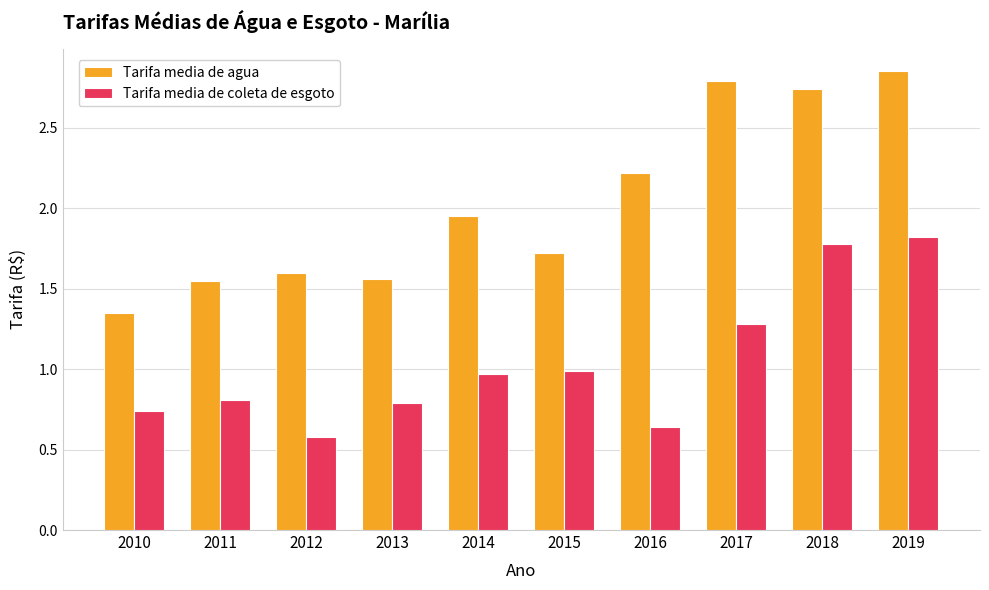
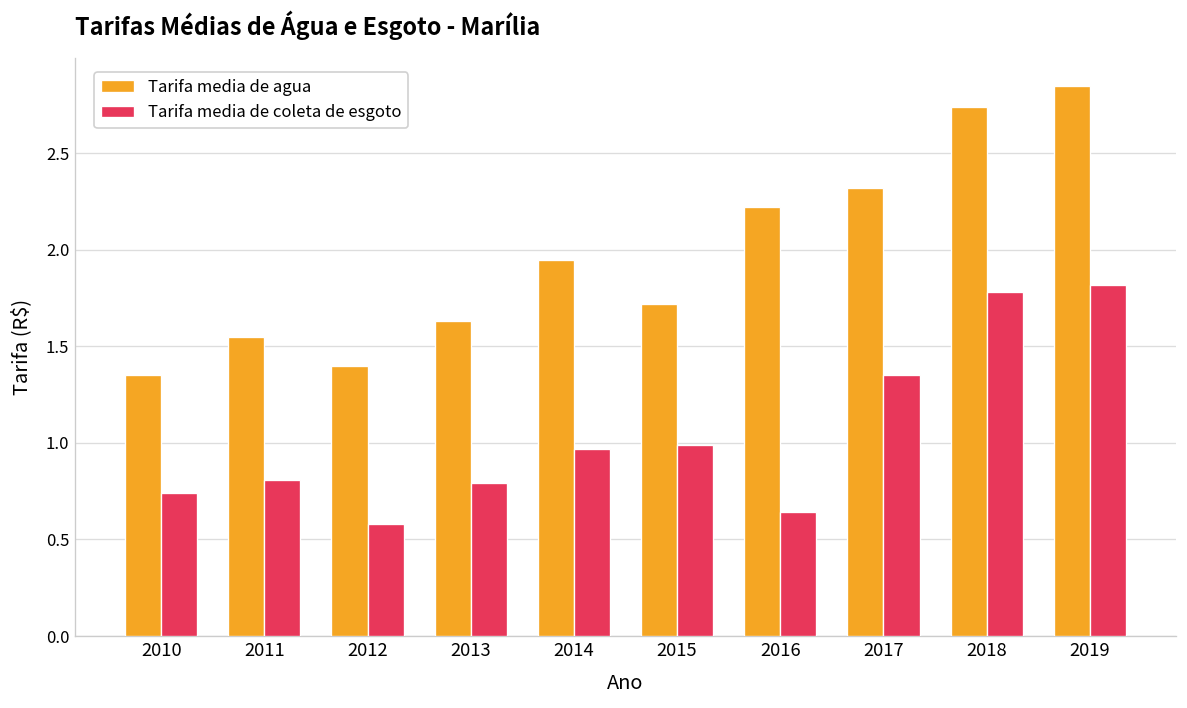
Tarifa media de agua, 2012: 1.6 -> 1.4
Tarifa media de agua, 2013: 1.56 -> 1.63
Tarifa media de agua, 2017: 2.79 -> 2.32
Tarifa media de coleta de esgoto, 2017: 1.28 -> 1.35
